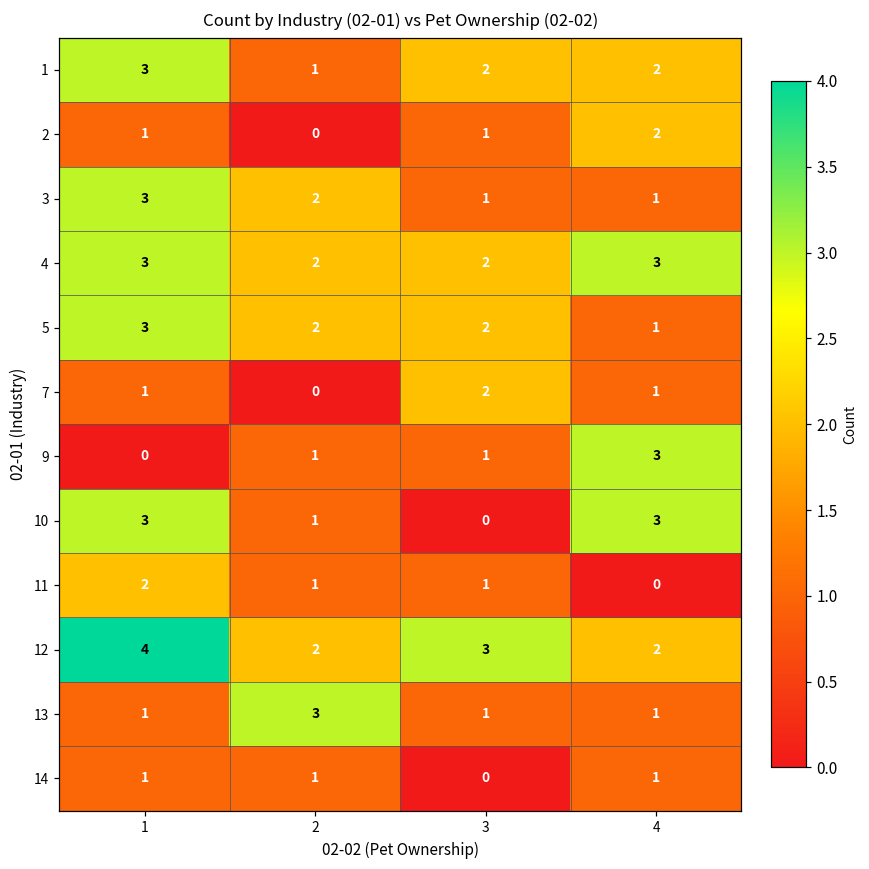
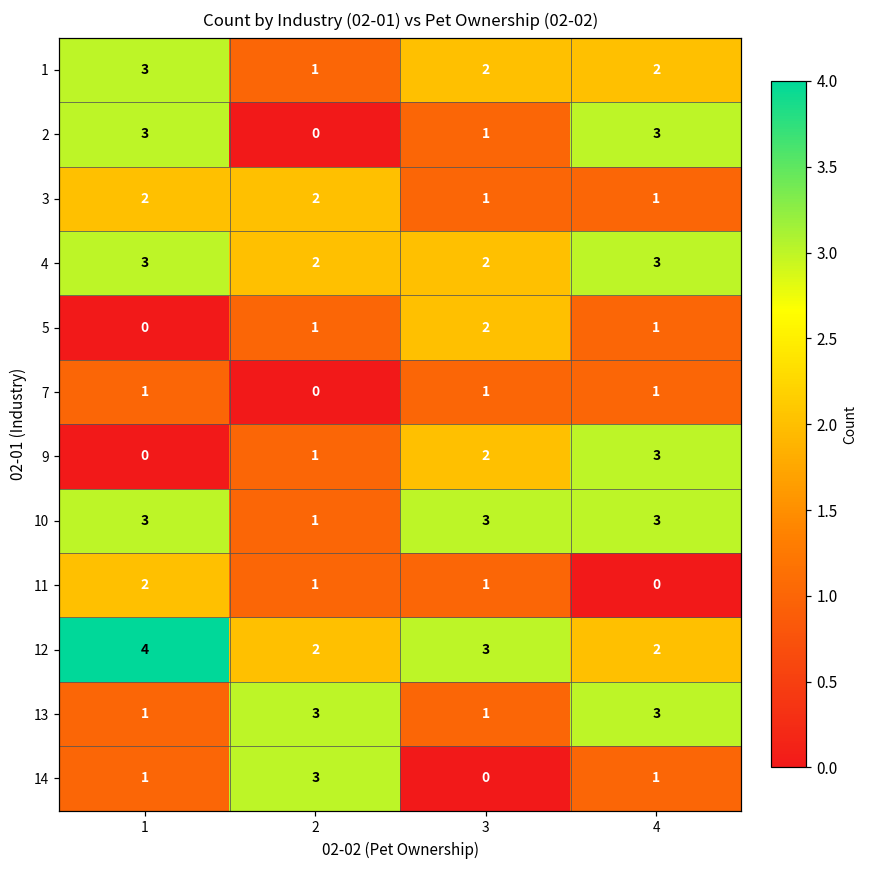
2, 1: 1 -> 3
2, 4: 2 -> 3
3, 1: 3 -> 2
5, 1: 3 -> 0
5, 2: 2 -> 1
7, 3: 2 -> 1
9, 3: 1 -> 2
10, 3: 0 -> 3
13, 4: 1 -> 3
14, 2: 1 -> 3
